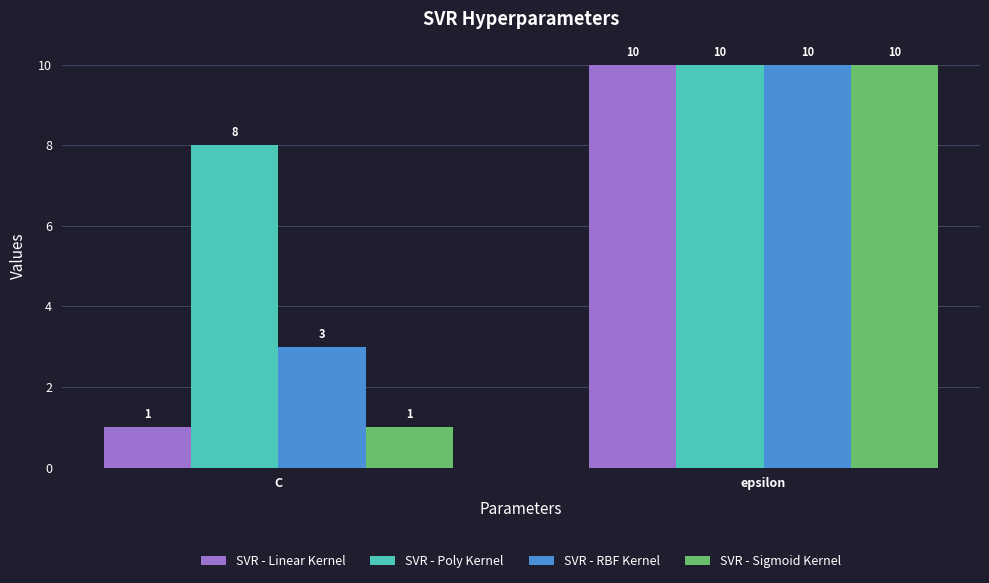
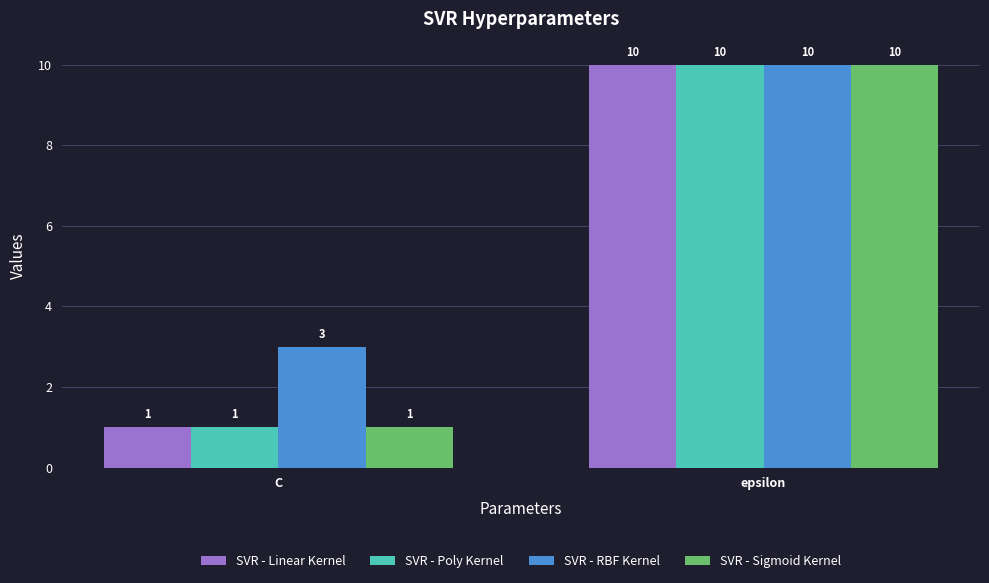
SVR - Poly Kernel, C: 8 -> 1
